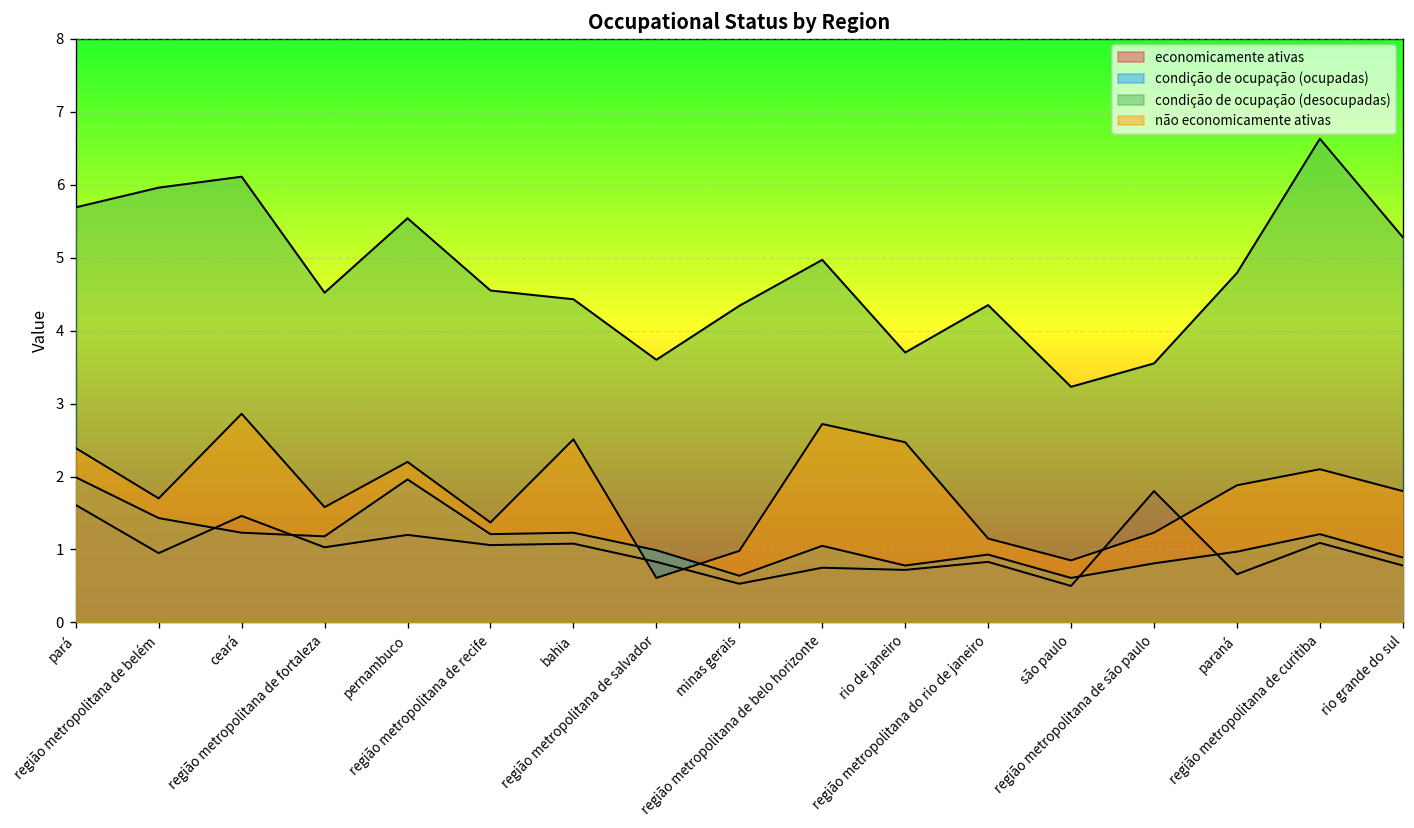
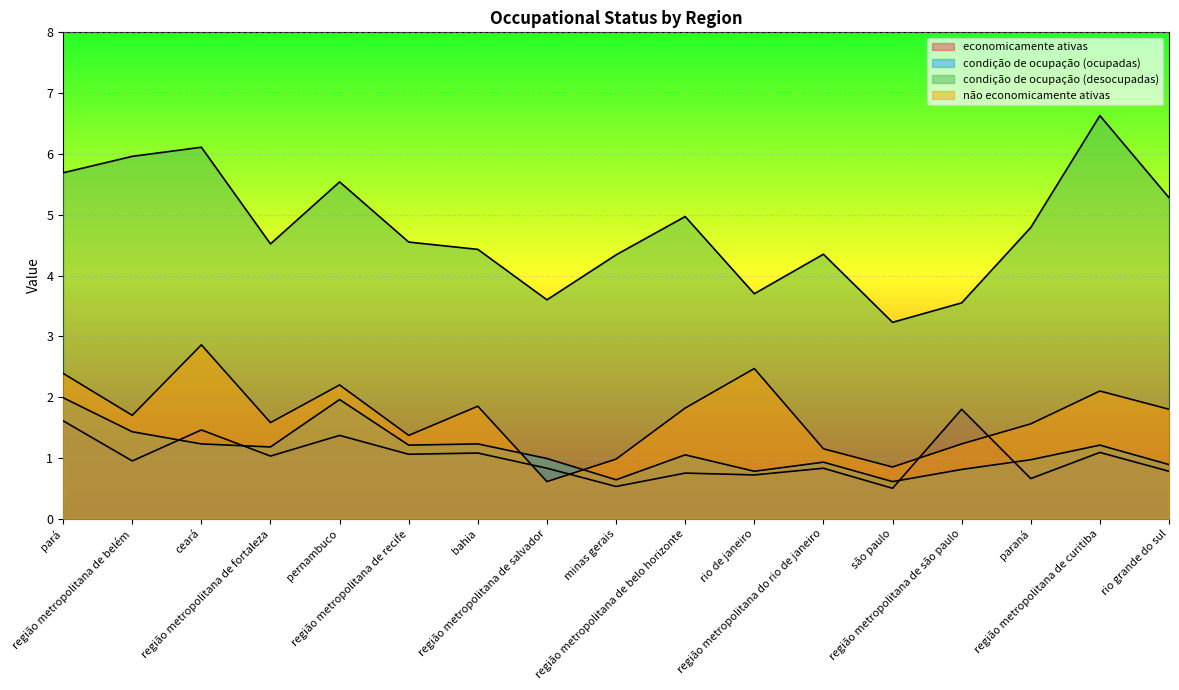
economicamente ativas, pernambuco: 1.2 -> 1.4
não economicamente ativas, bahia: 2.5 -> 1.9
não economicamente ativas, região metropolitana de belo horizonte: 2.7 -> 1.8
não economicamente ativas, paraná: 1.9 -> 1.6
